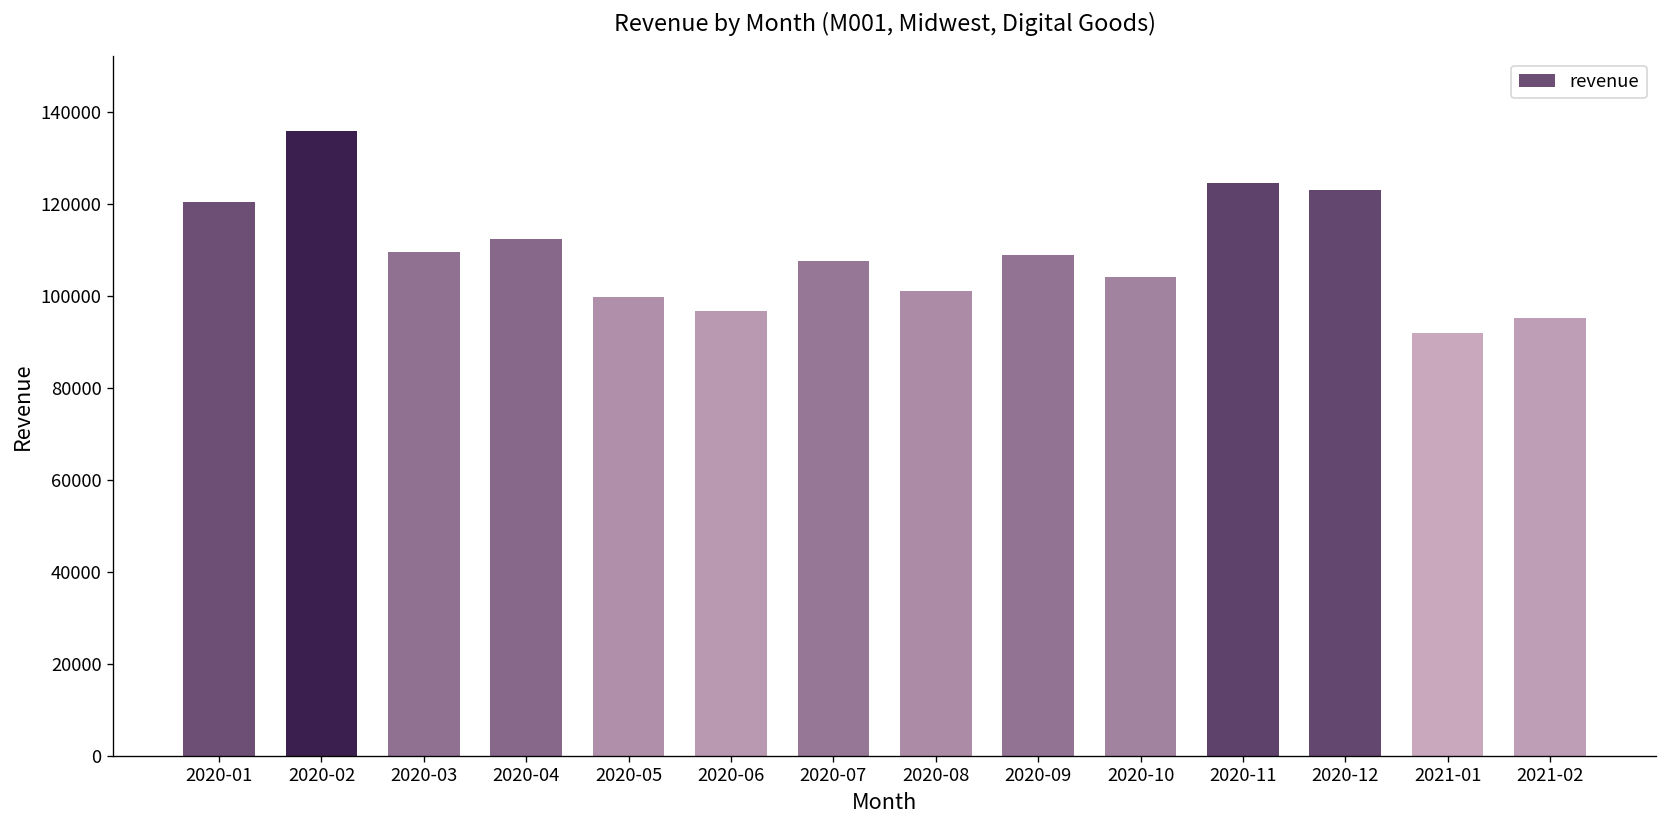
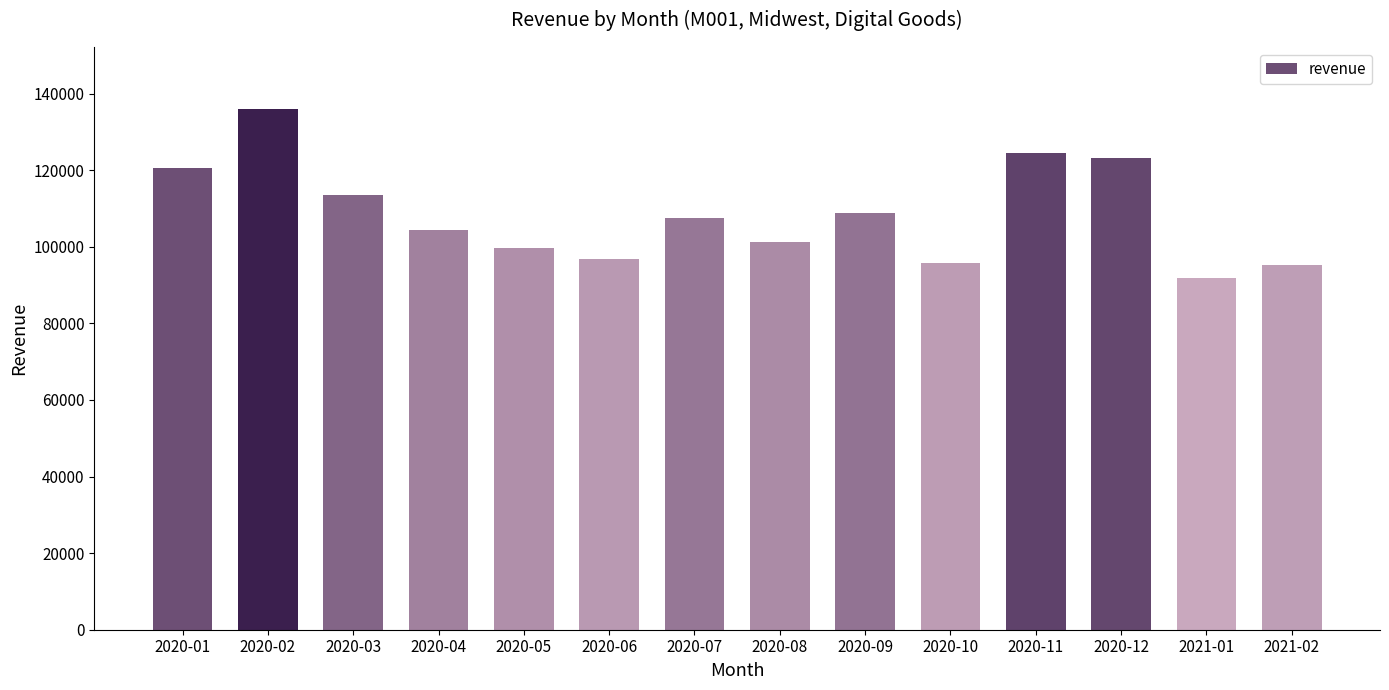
2020-03: 110000 -> 113000
2020-04: 112000 -> 104000
2020-10: 104000 -> 96000
